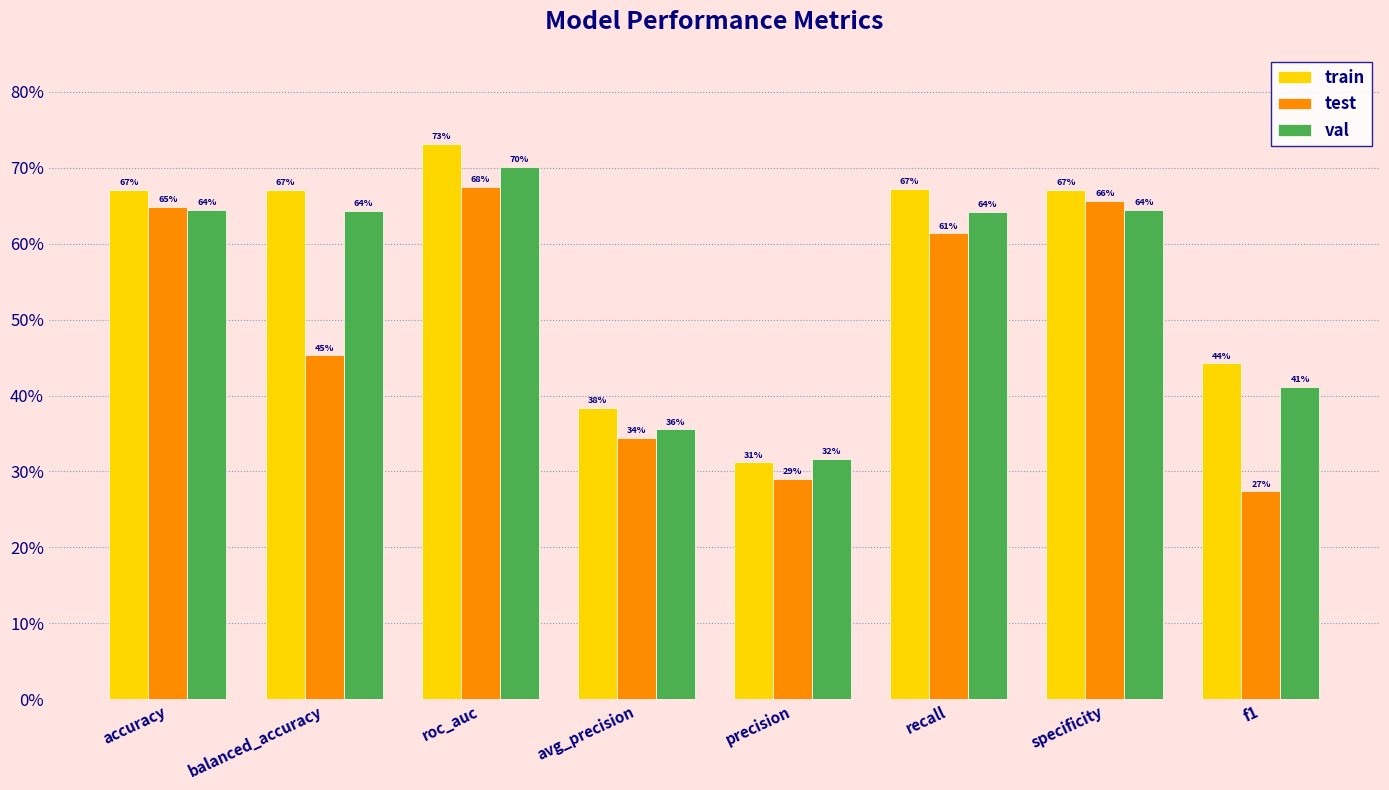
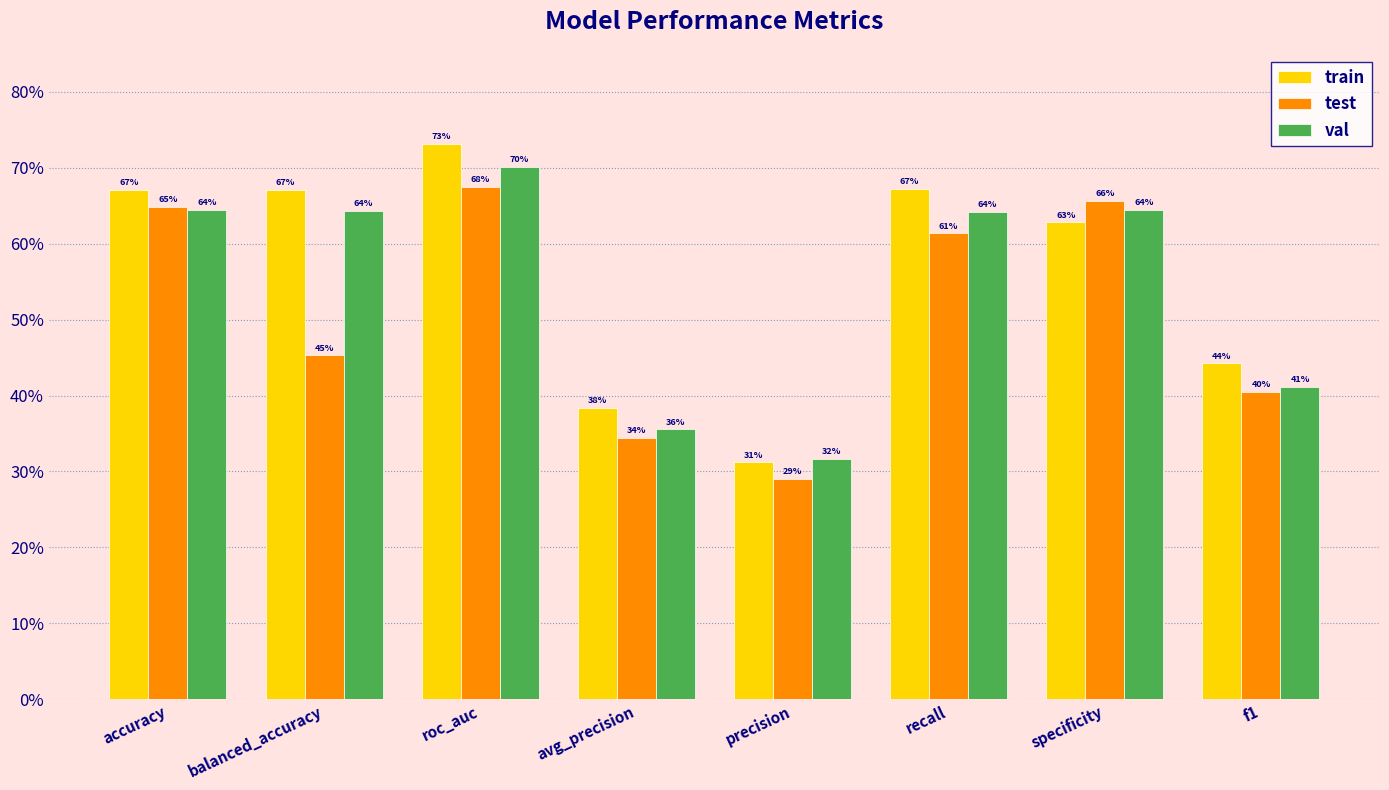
train, specificity: 67% -> 63%
test, f1: 27% -> 40%
